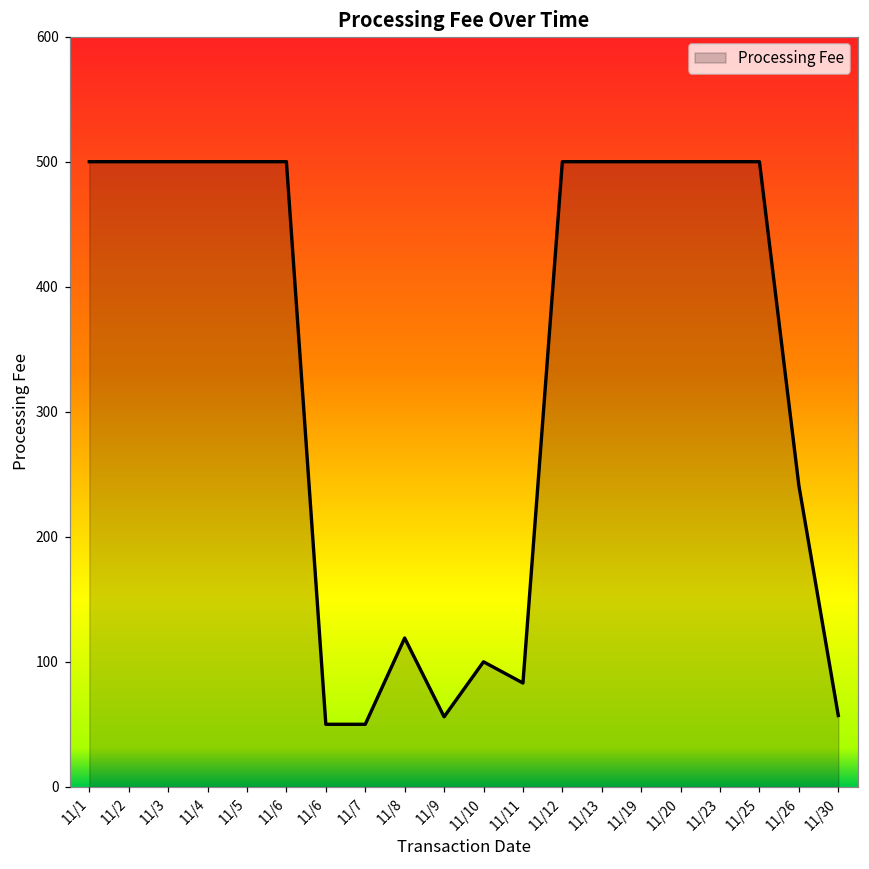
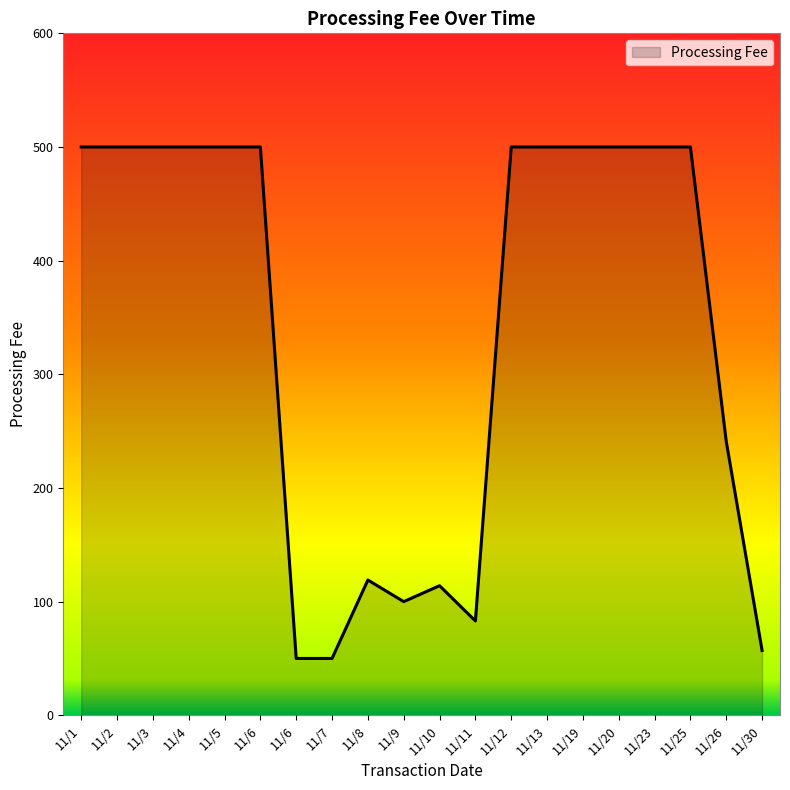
11/9: 56 -> 100
11/10: 100 -> 114
